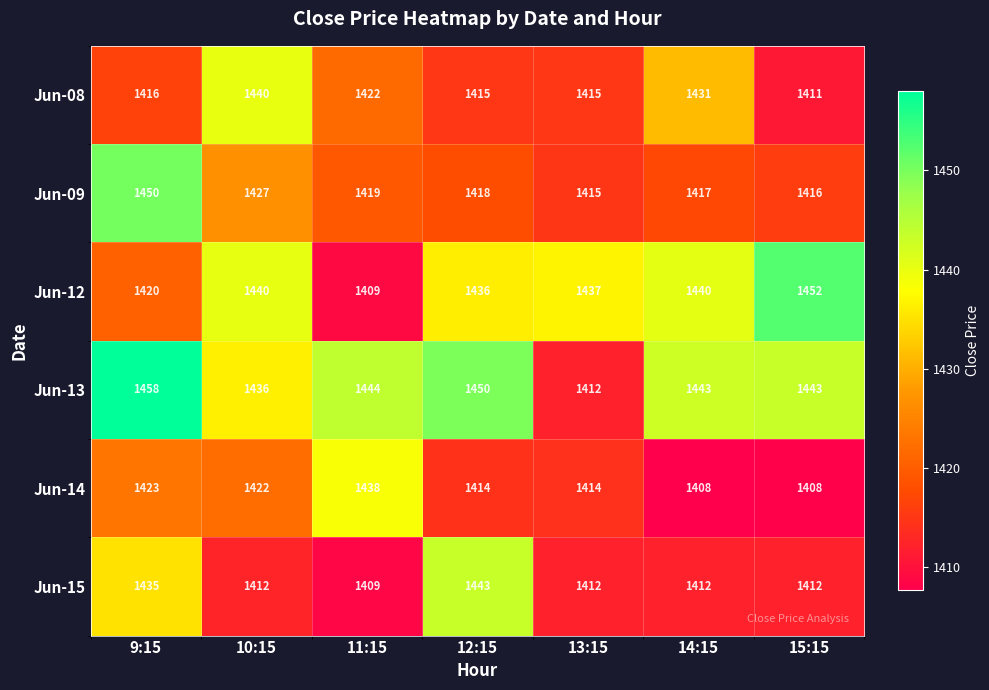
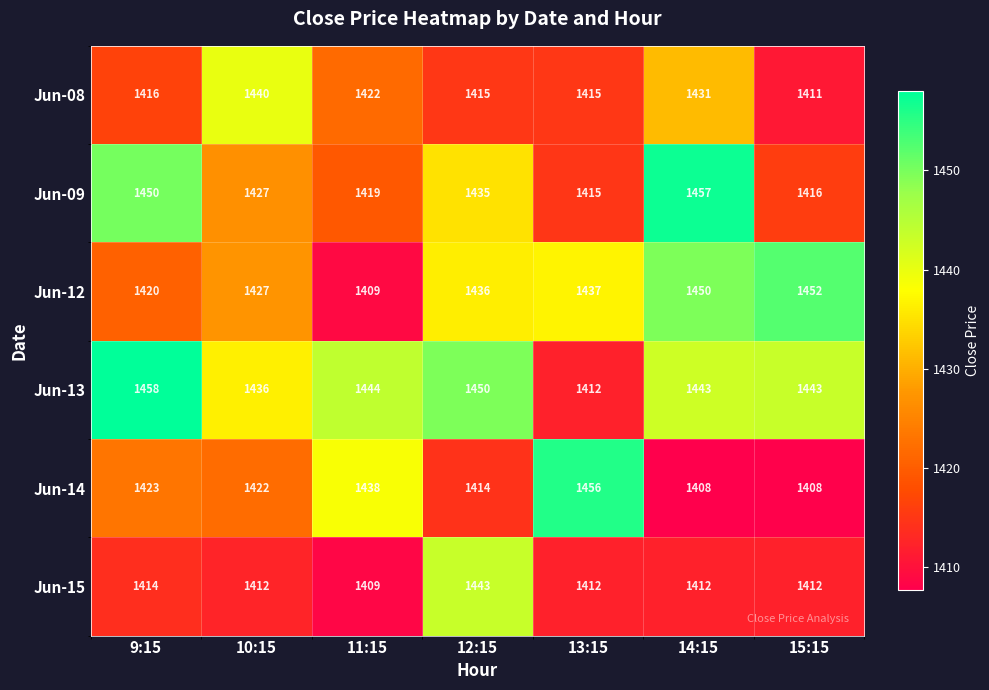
Jun-09, 12:15: 1418 -> 1435
Jun-09, 14:15: 1417 -> 1457
Jun-12, 10:15: 1440 -> 1427
Jun-12, 14:15: 1440 -> 1450
Jun-14, 13:15: 1414 -> 1456
Jun-15, 9:15: 1435 -> 1414
